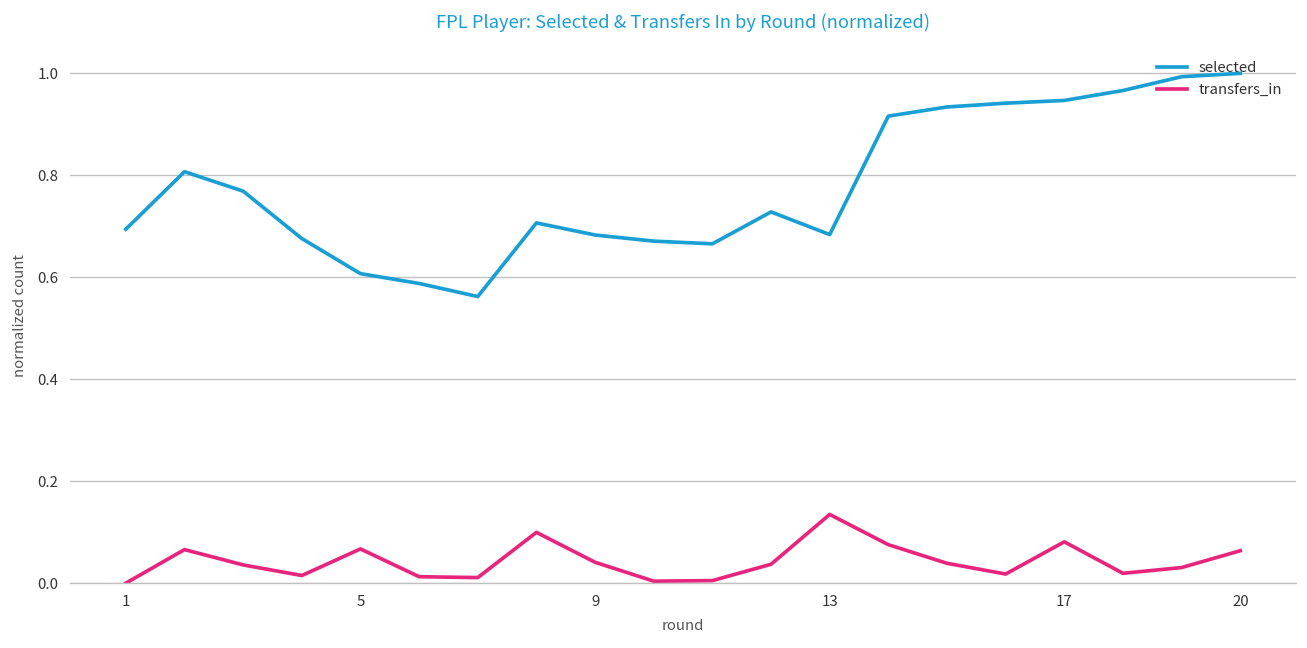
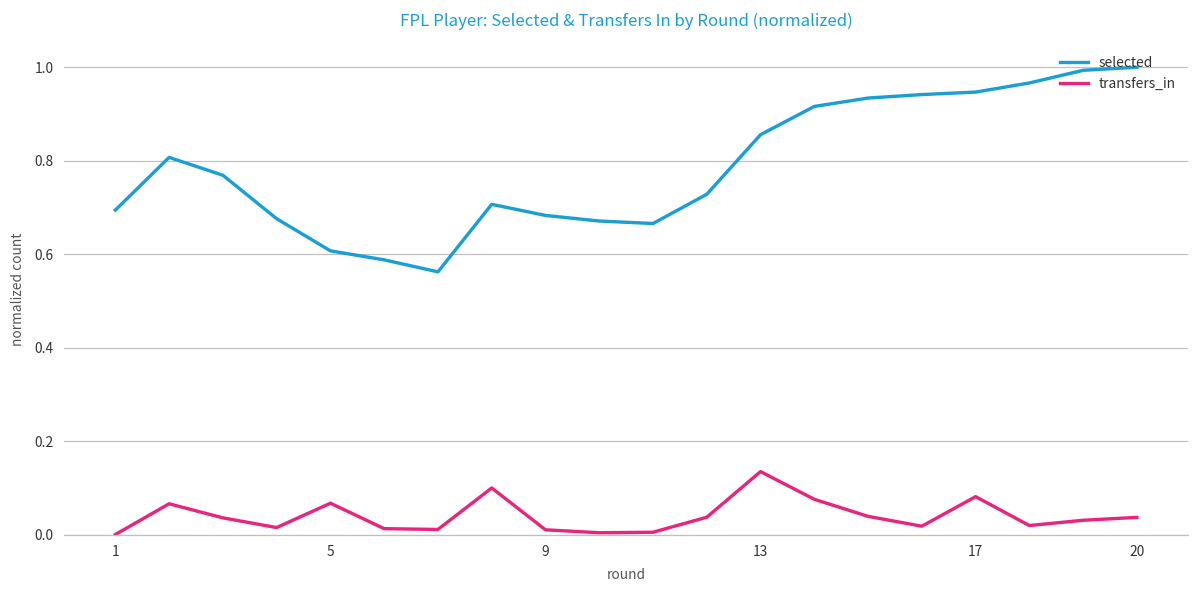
transfers_in, 9: 0.04 -> 0.01
selected, 13: 0.68 -> 0.86
transfers_in, 20: 0.06 -> 0.04
